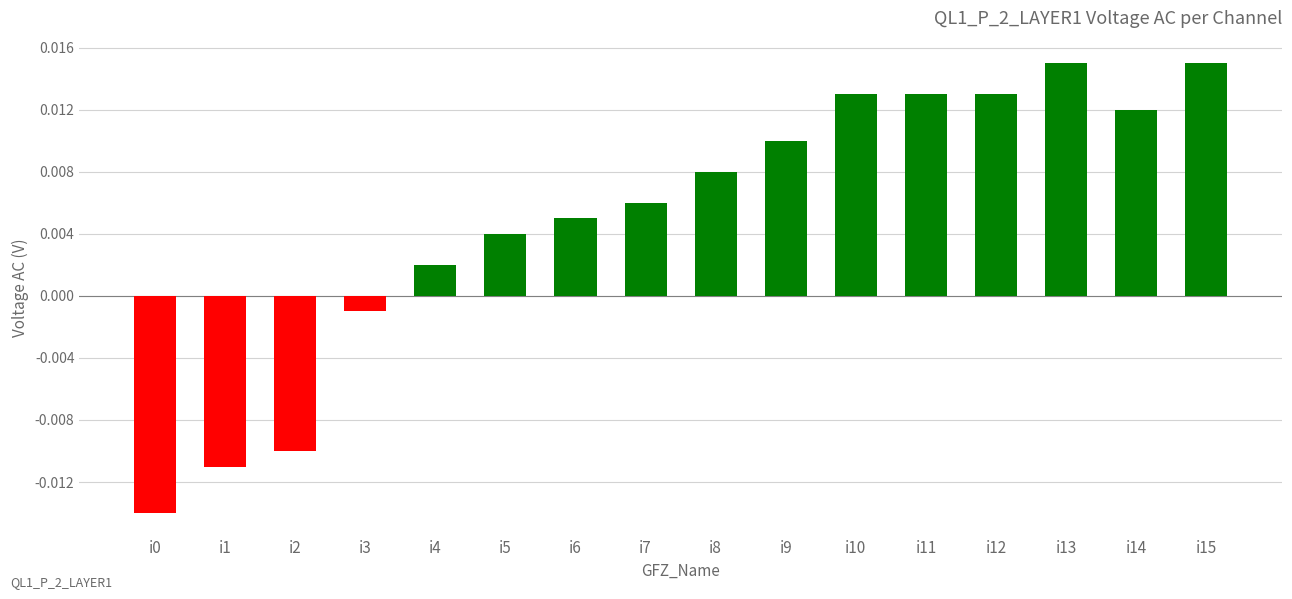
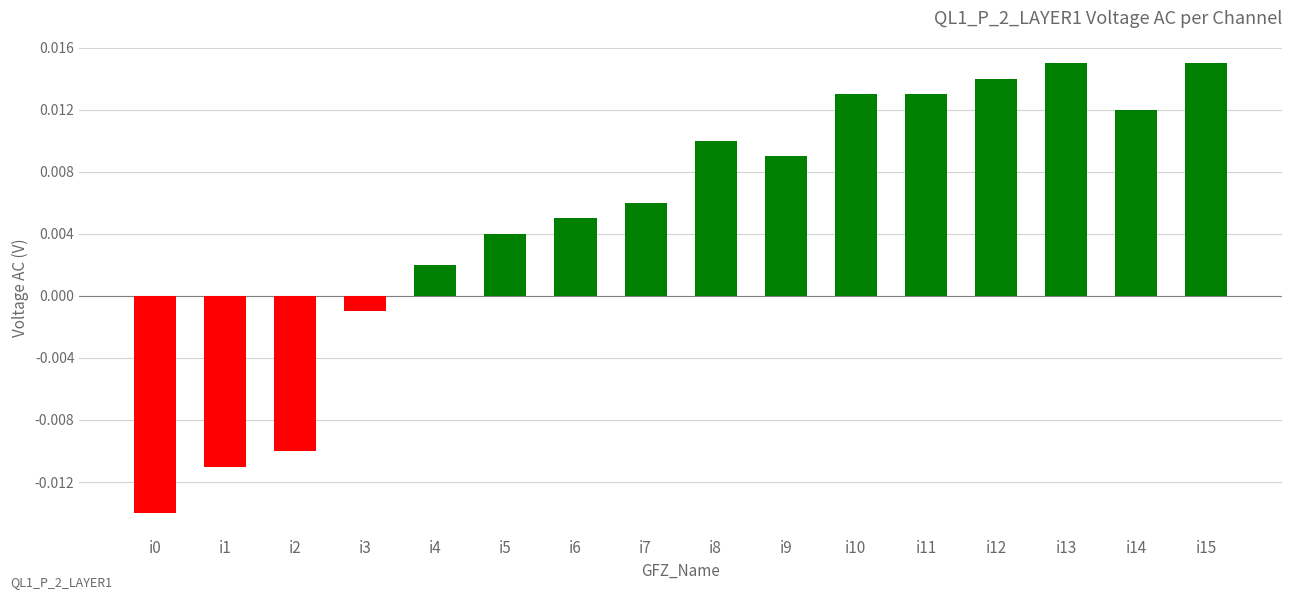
i8: 0.0080 -> 0.0100
i9: 0.0100 -> 0.0090
i12: 0.0130 -> 0.0140
